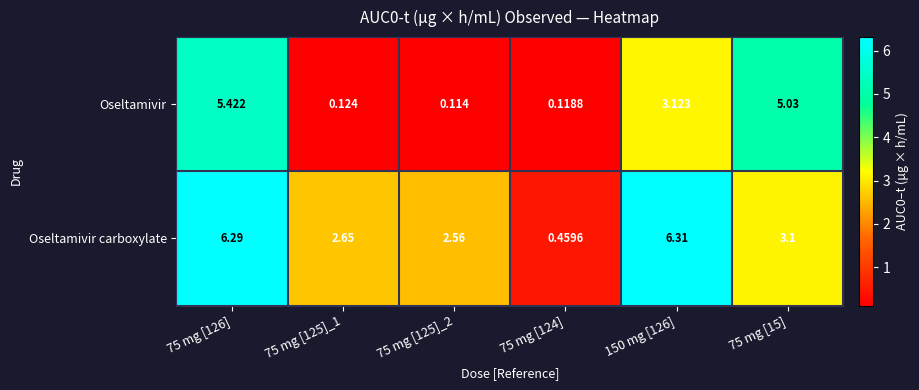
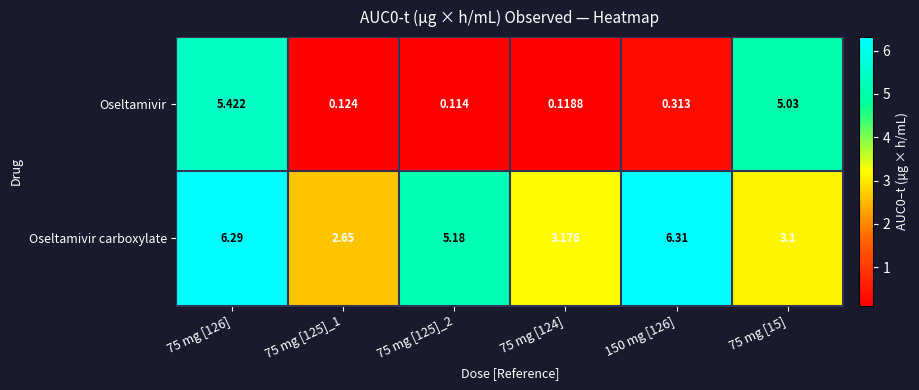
Oseltamivir, 150 mg [126]: 3.123 -> 0.313
Oseltamivir carboxylate, 75 mg [125]_2: 2.56 -> 5.18
Oseltamivir carboxylate, 75 mg [124]: 0.4596 -> 3.176
